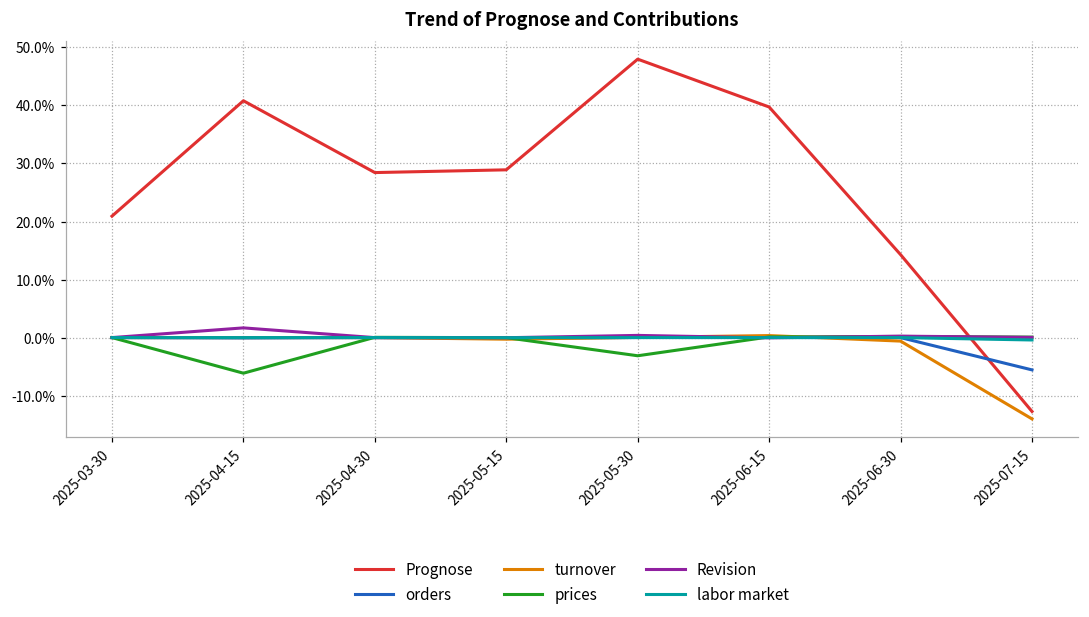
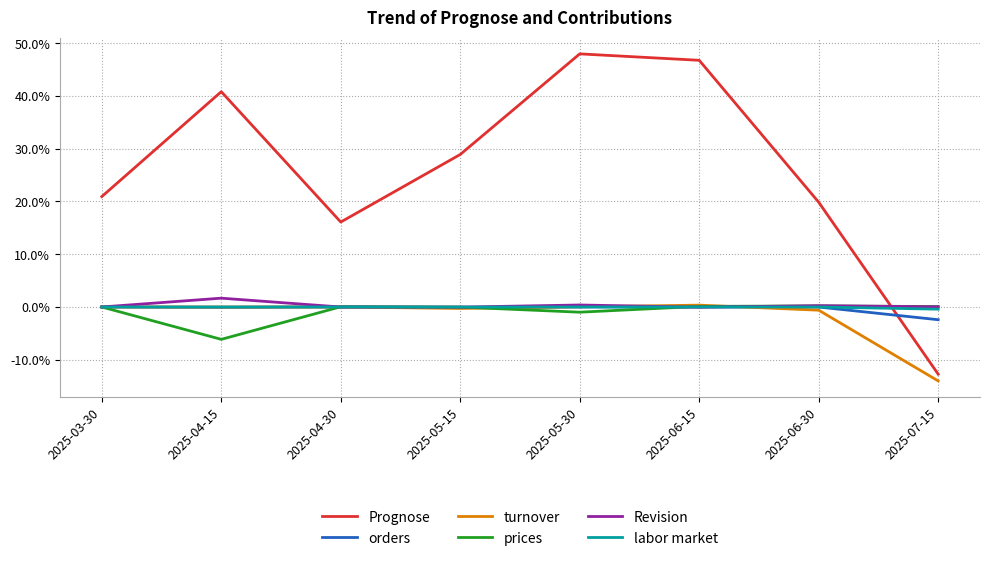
Prognose, 2025-04-30: 28% -> 16%
prices, 2025-05-30: -3% -> -1%
Prognose, 2025-06-15: 40% -> 47%
Prognose, 2025-06-30: 14% -> 20%
orders, 2025-07-15: -6% -> -2%
